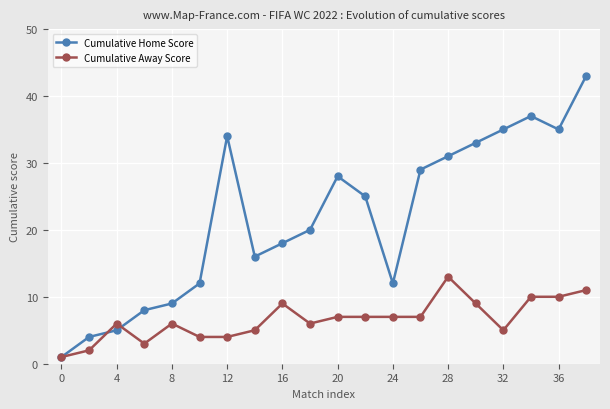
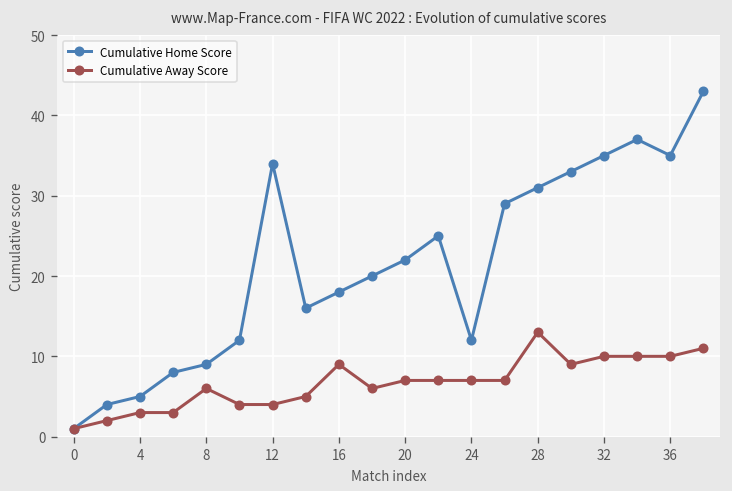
Cumulative Away Score, 4: 6 -> 3
Cumulative Home Score, 20: 28 -> 22
Cumulative Away Score, 32: 5 -> 10
